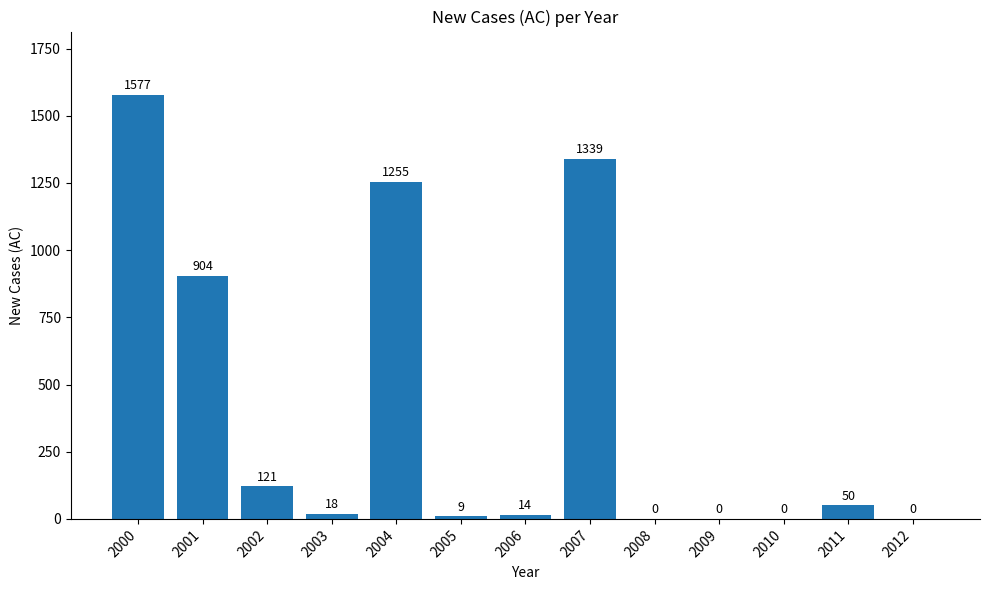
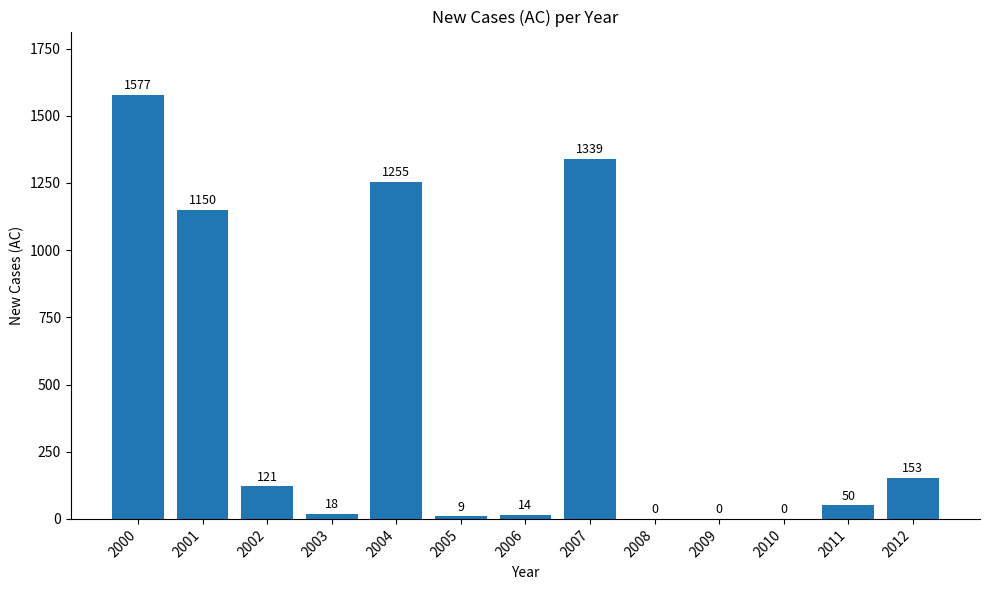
2001: 904 -> 1150
2012: 0 -> 153
